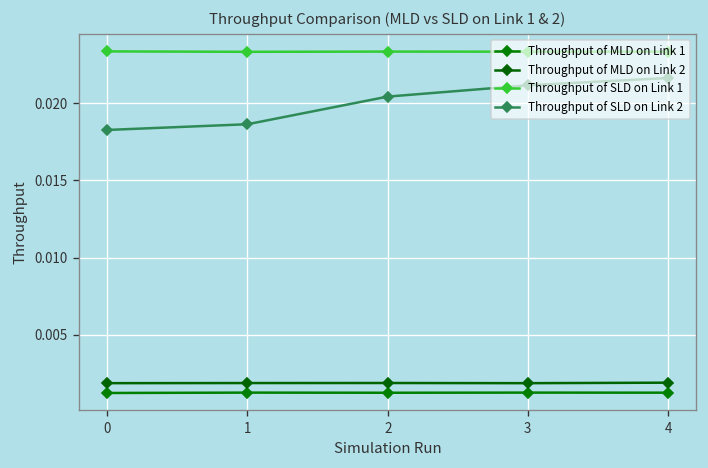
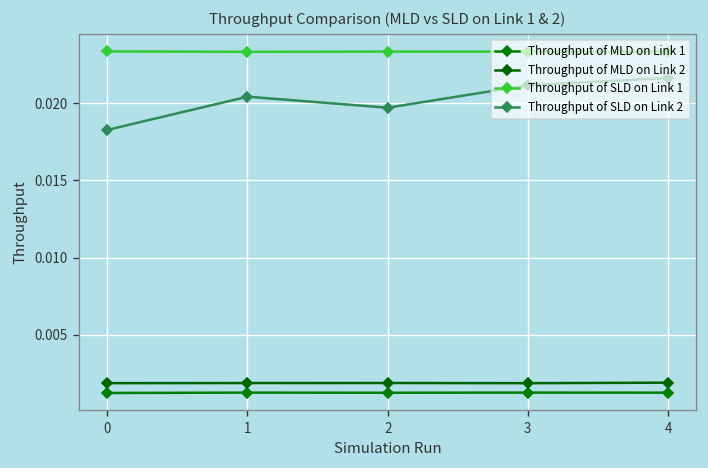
Throughput of SLD on Link 2, 1: 0.0186 -> 0.0204
Throughput of SLD on Link 2, 2: 0.0204 -> 0.0197
